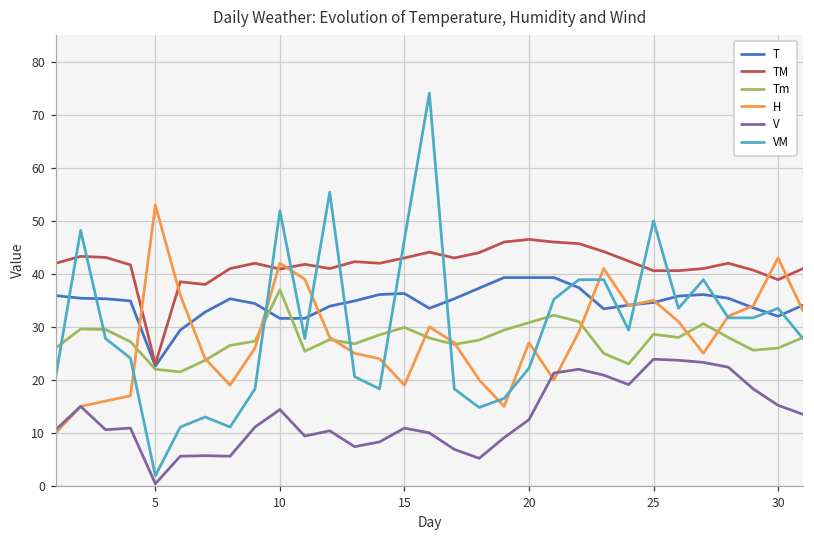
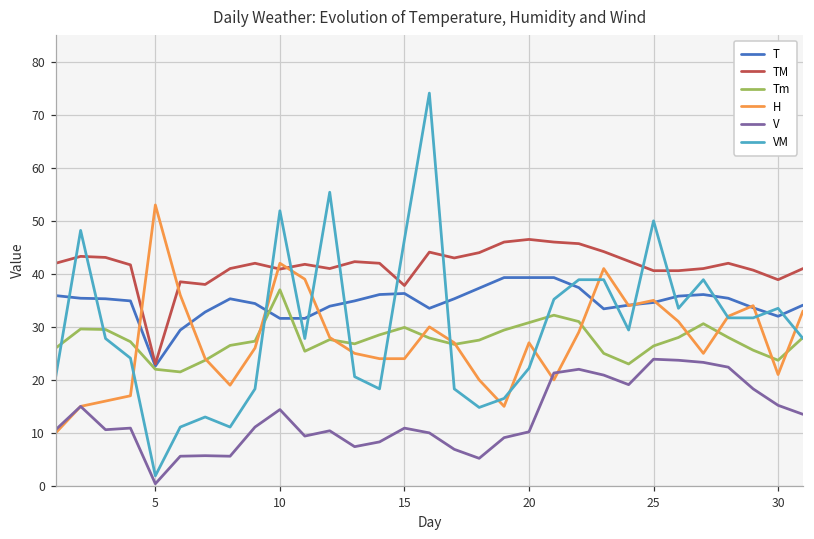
TM, 15: 43 -> 38
H, 15: 19 -> 24
V, 20: 13 -> 10
Tm, 25: 29 -> 26
Tm, 30: 26 -> 24
H, 30: 43 -> 21
